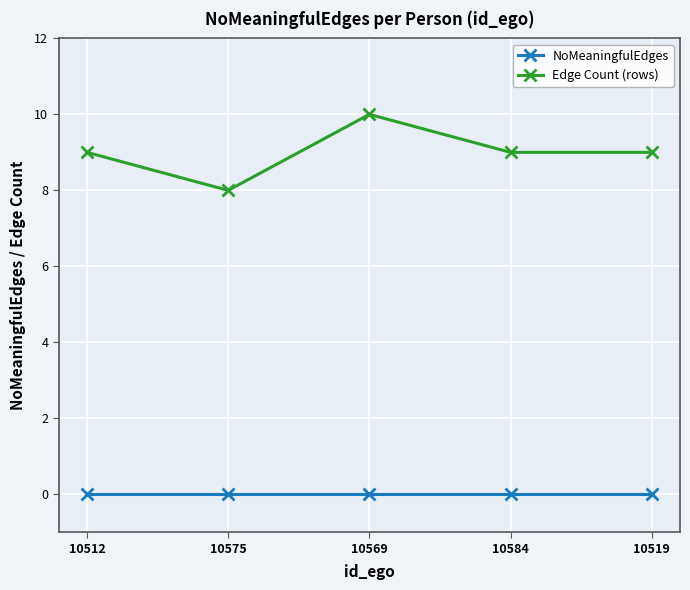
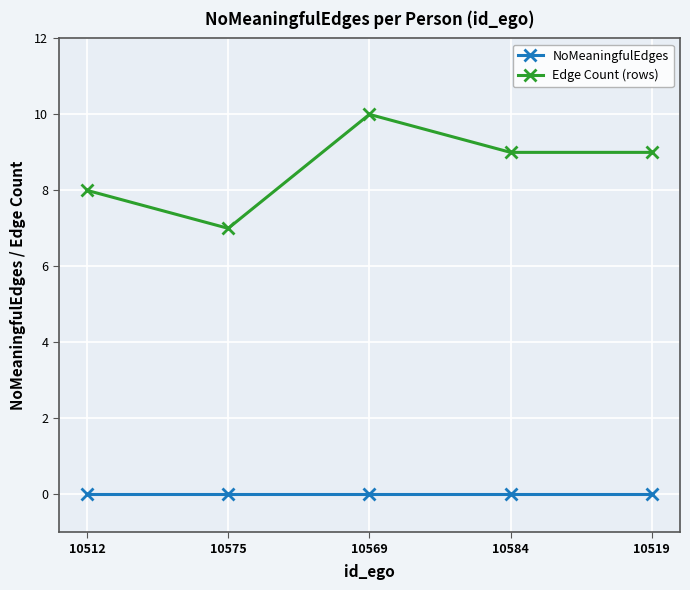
Edge Count (rows), 10512: 9 -> 8
Edge Count (rows), 10575: 8 -> 7
